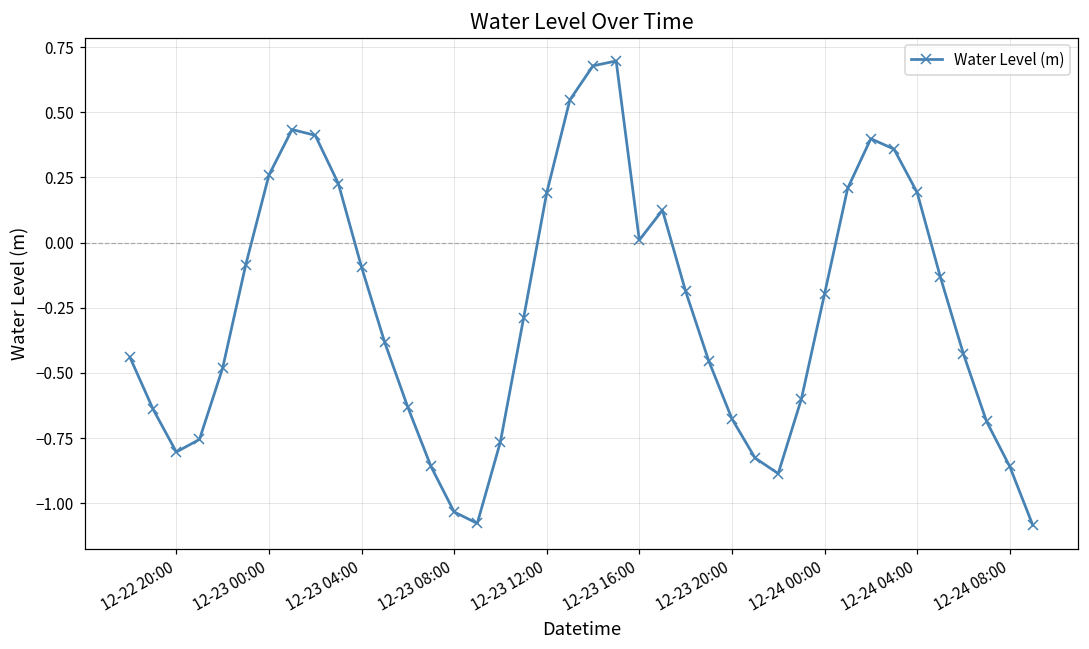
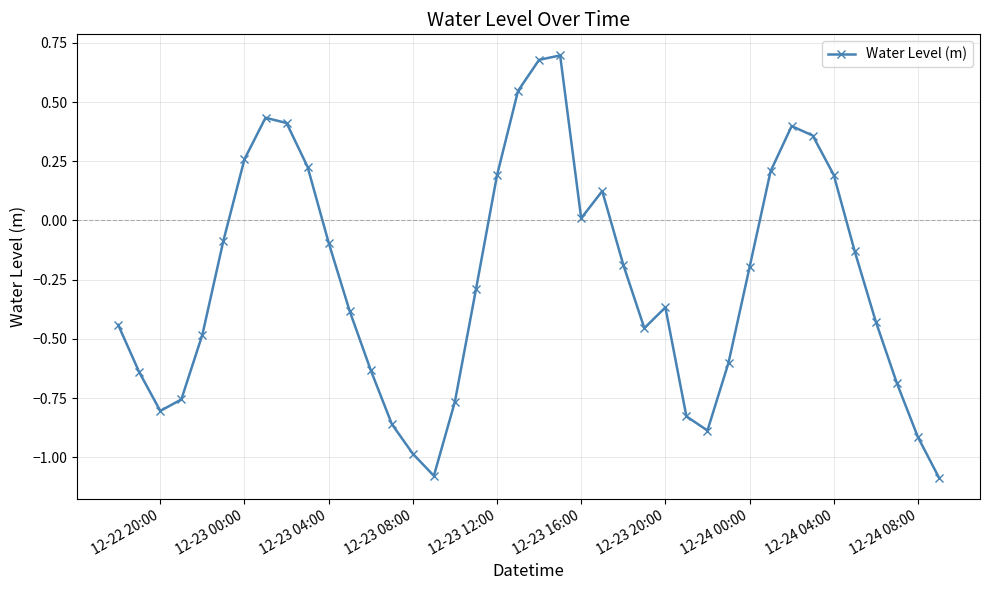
12-23 08:00: -1.03 -> -0.98
12-23 20:00: -0.68 -> -0.37
12-24 08:00: -0.86 -> -0.91
